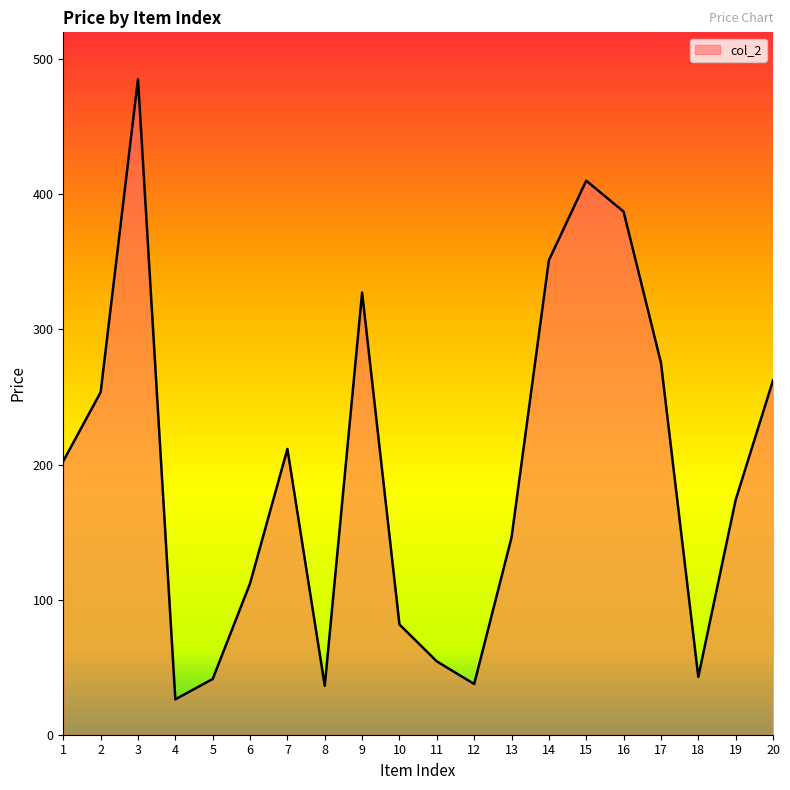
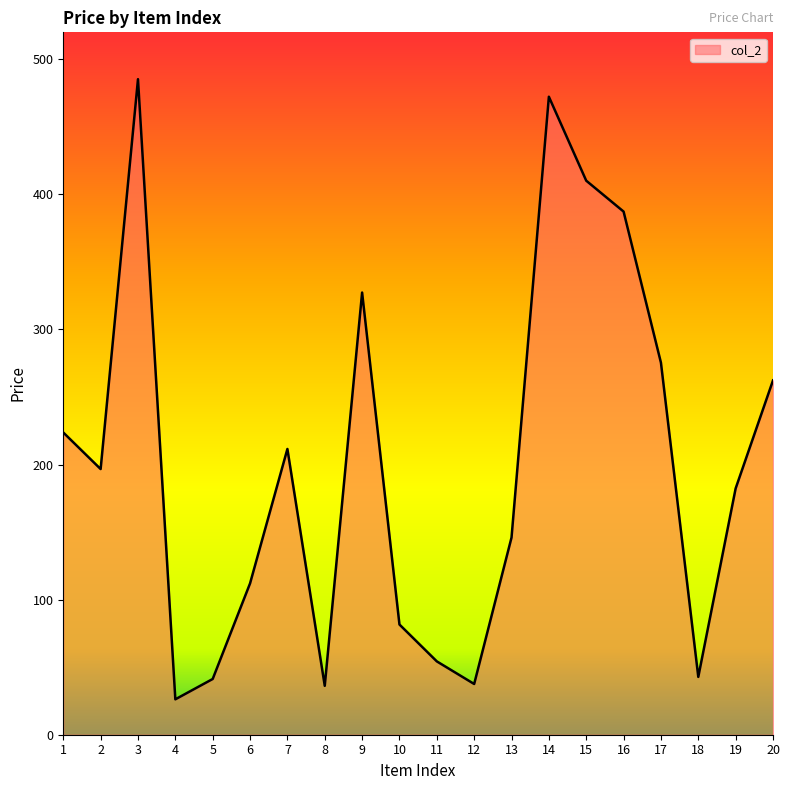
1: 203 -> 224
2: 254 -> 197
14: 351 -> 472
19: 174 -> 182
